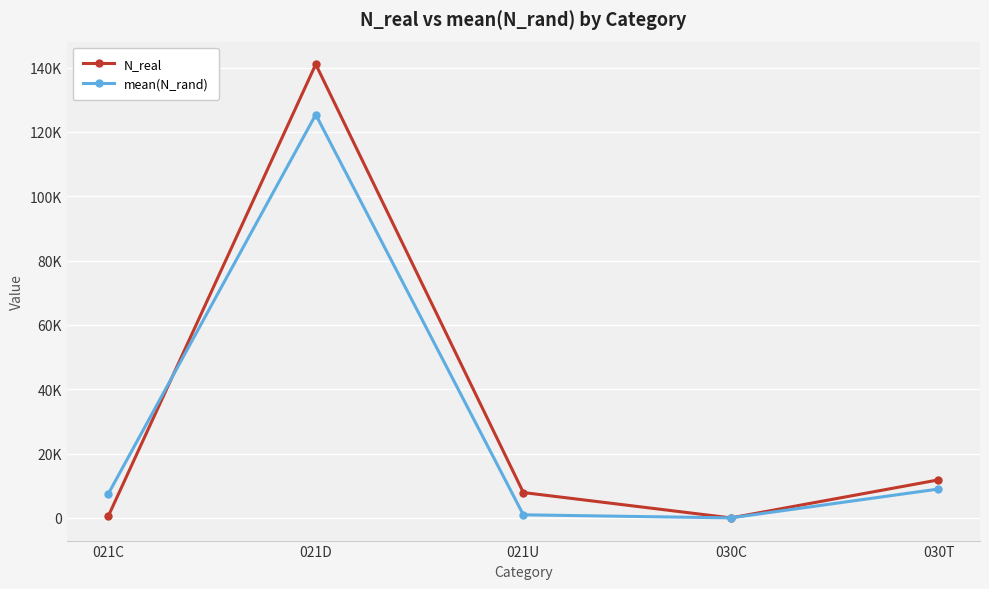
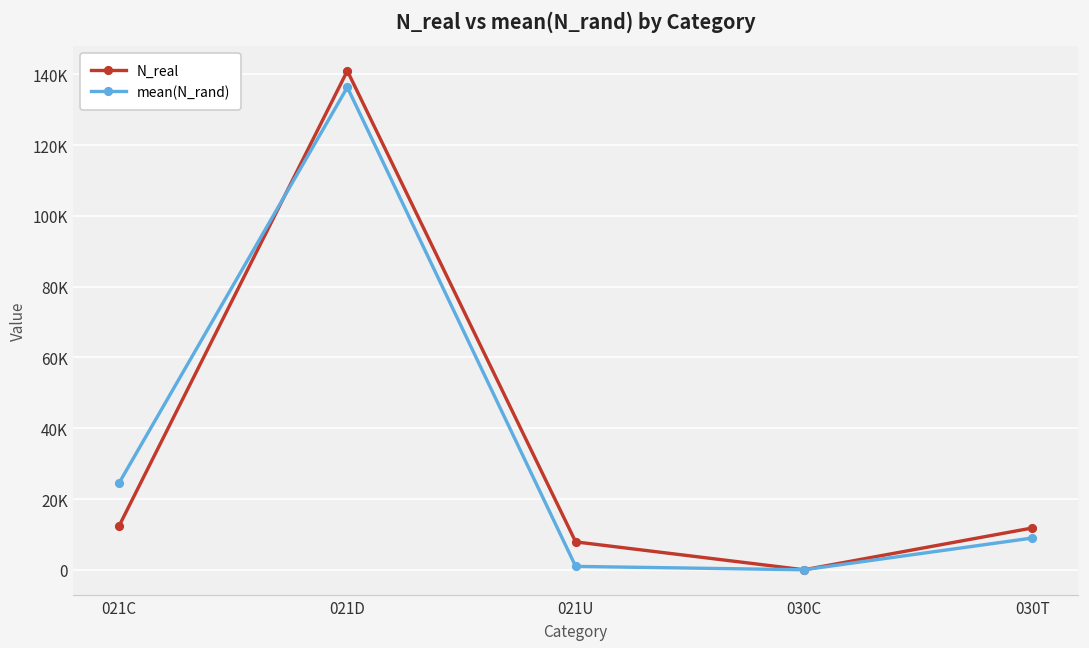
N_real, 021C: 0 -> 12000
mean(N_rand), 021C: 7000 -> 24000
mean(N_rand), 021D: 125000 -> 136000
